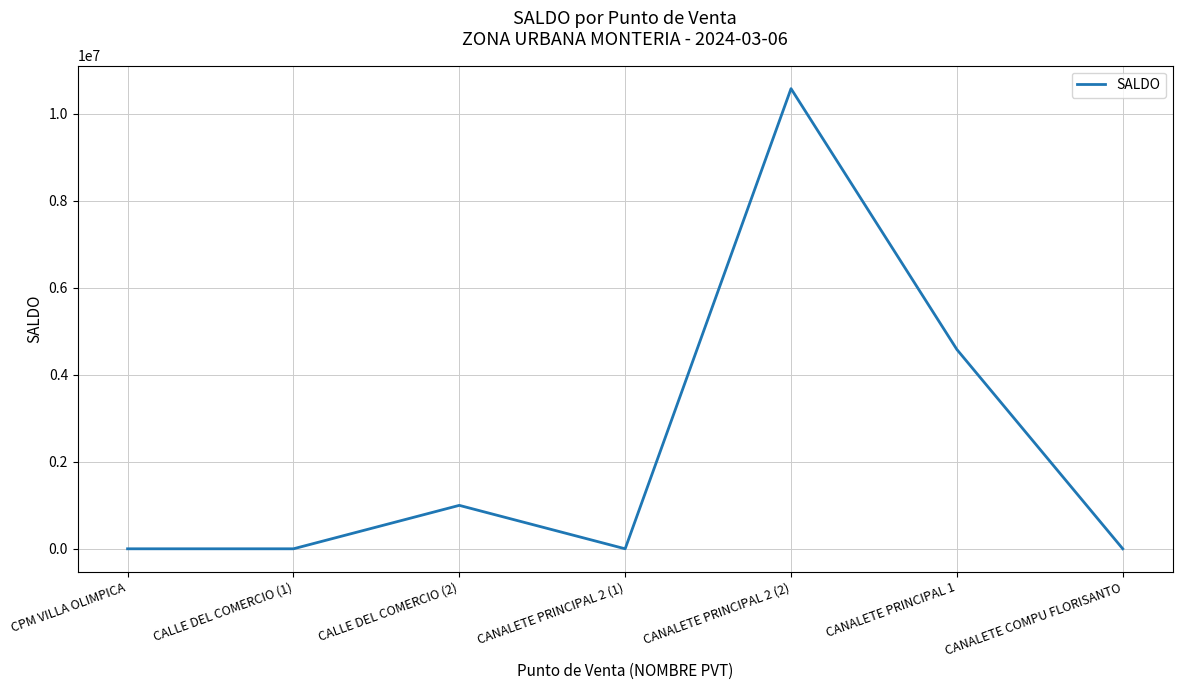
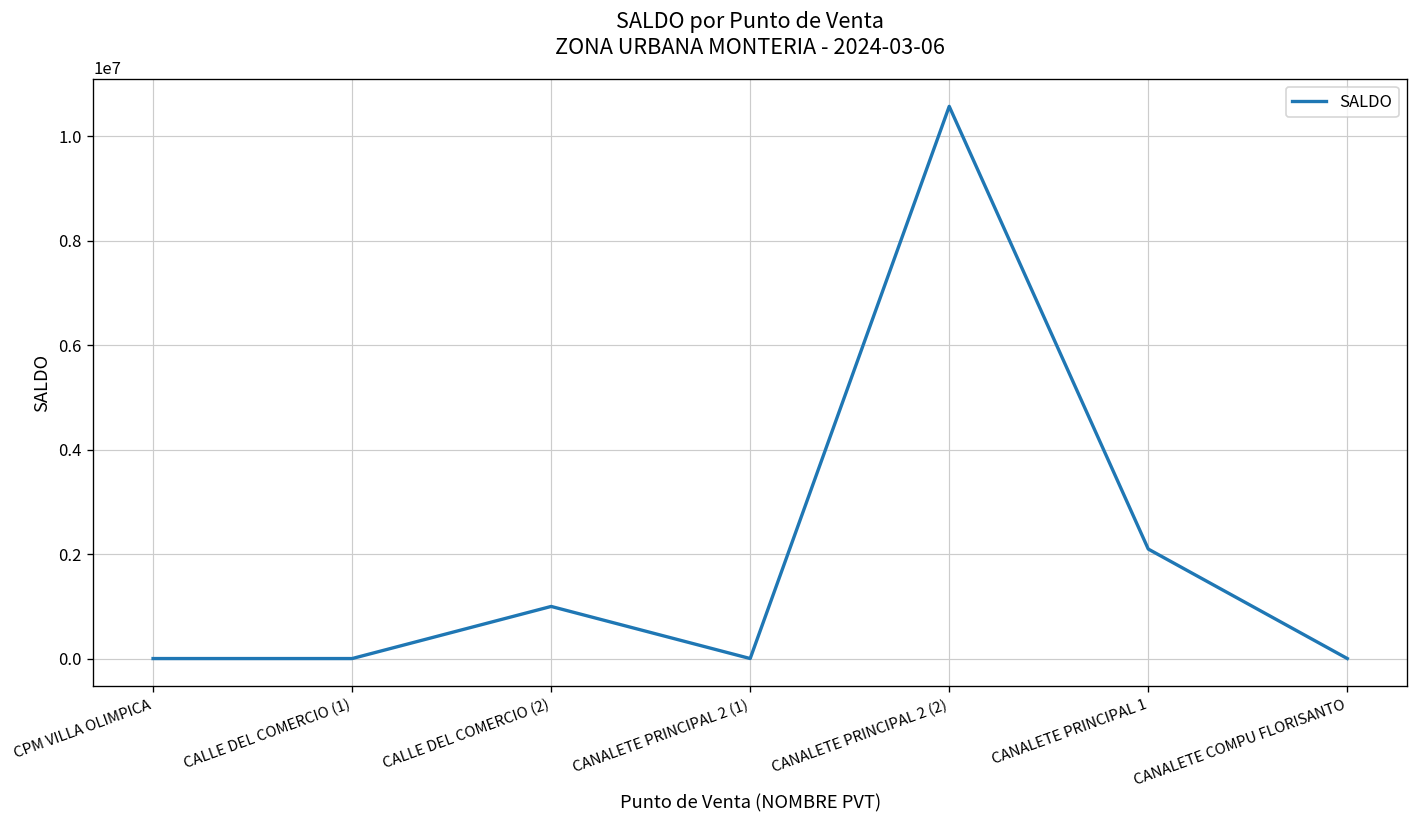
CANALETE PRINCIPAL 1: 4600000 -> 2100000
